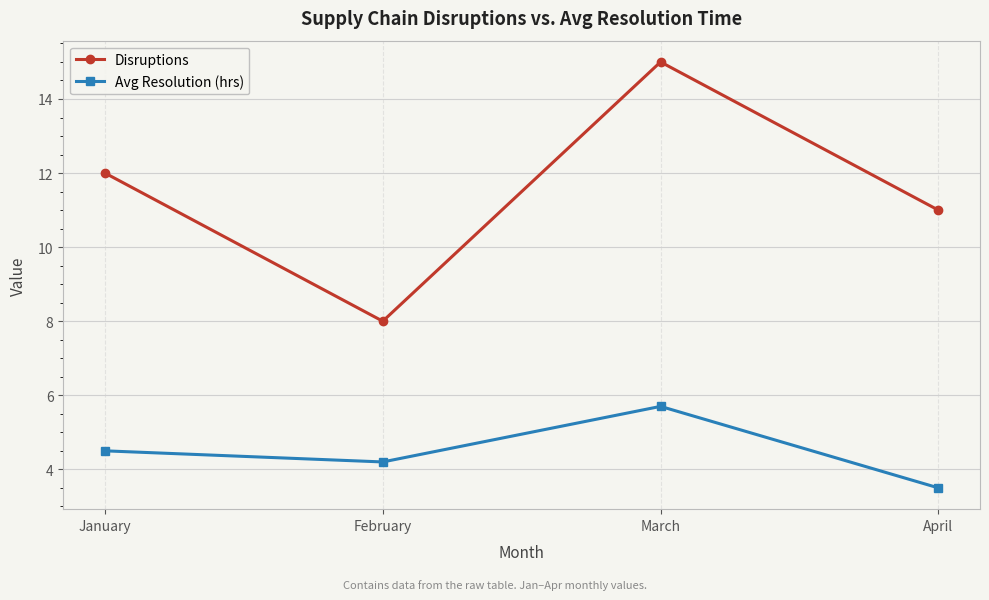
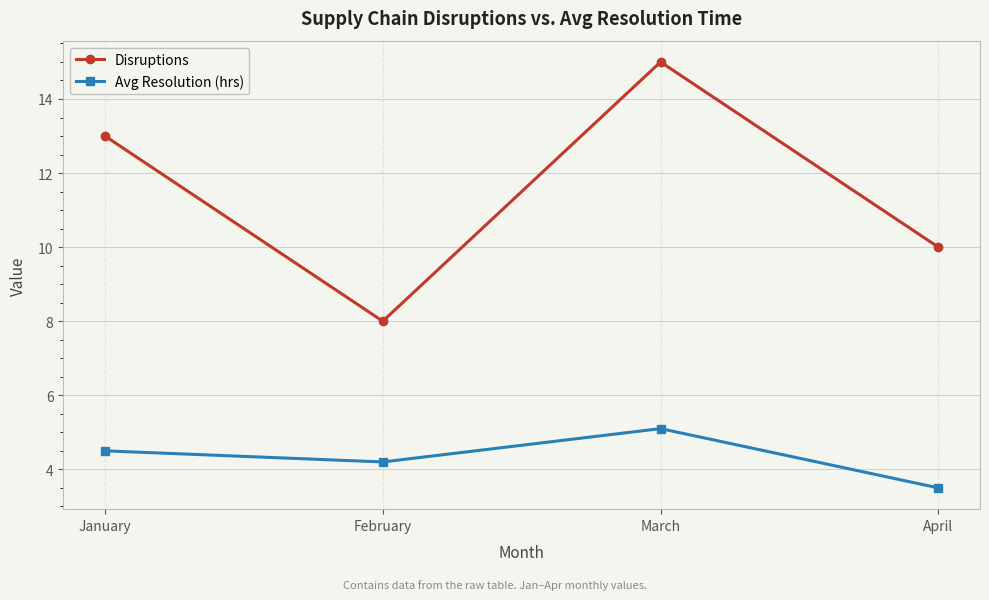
Disruptions, January: 12 -> 13
Avg Resolution (hrs), March: 5.7 -> 5.1
Disruptions, April: 11 -> 10
